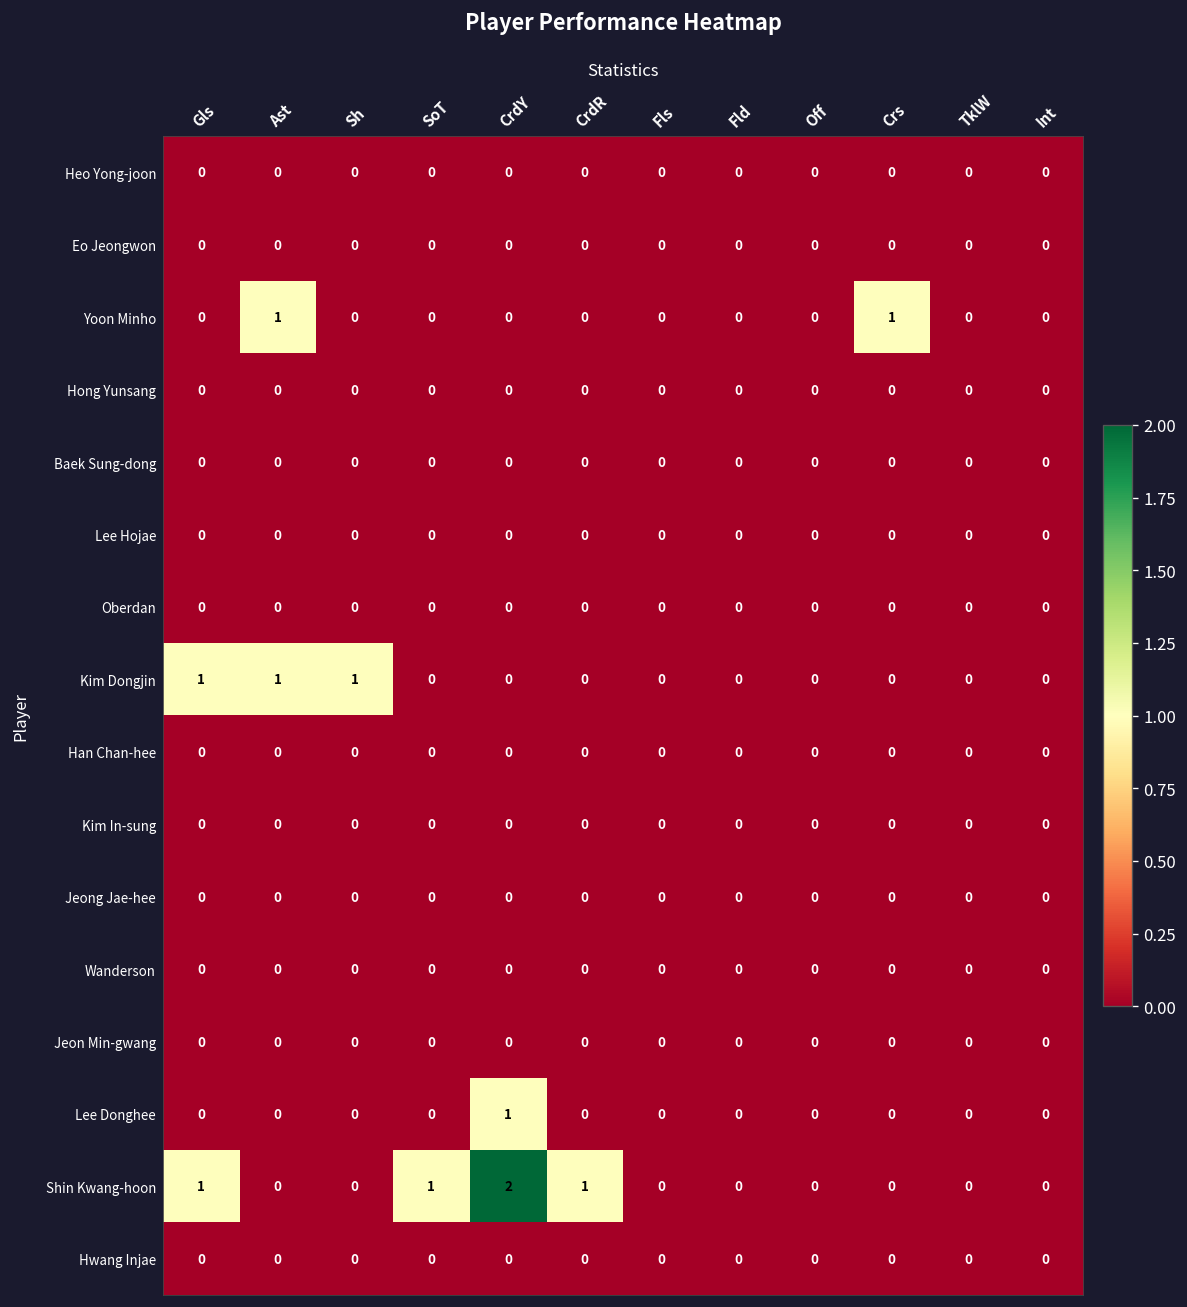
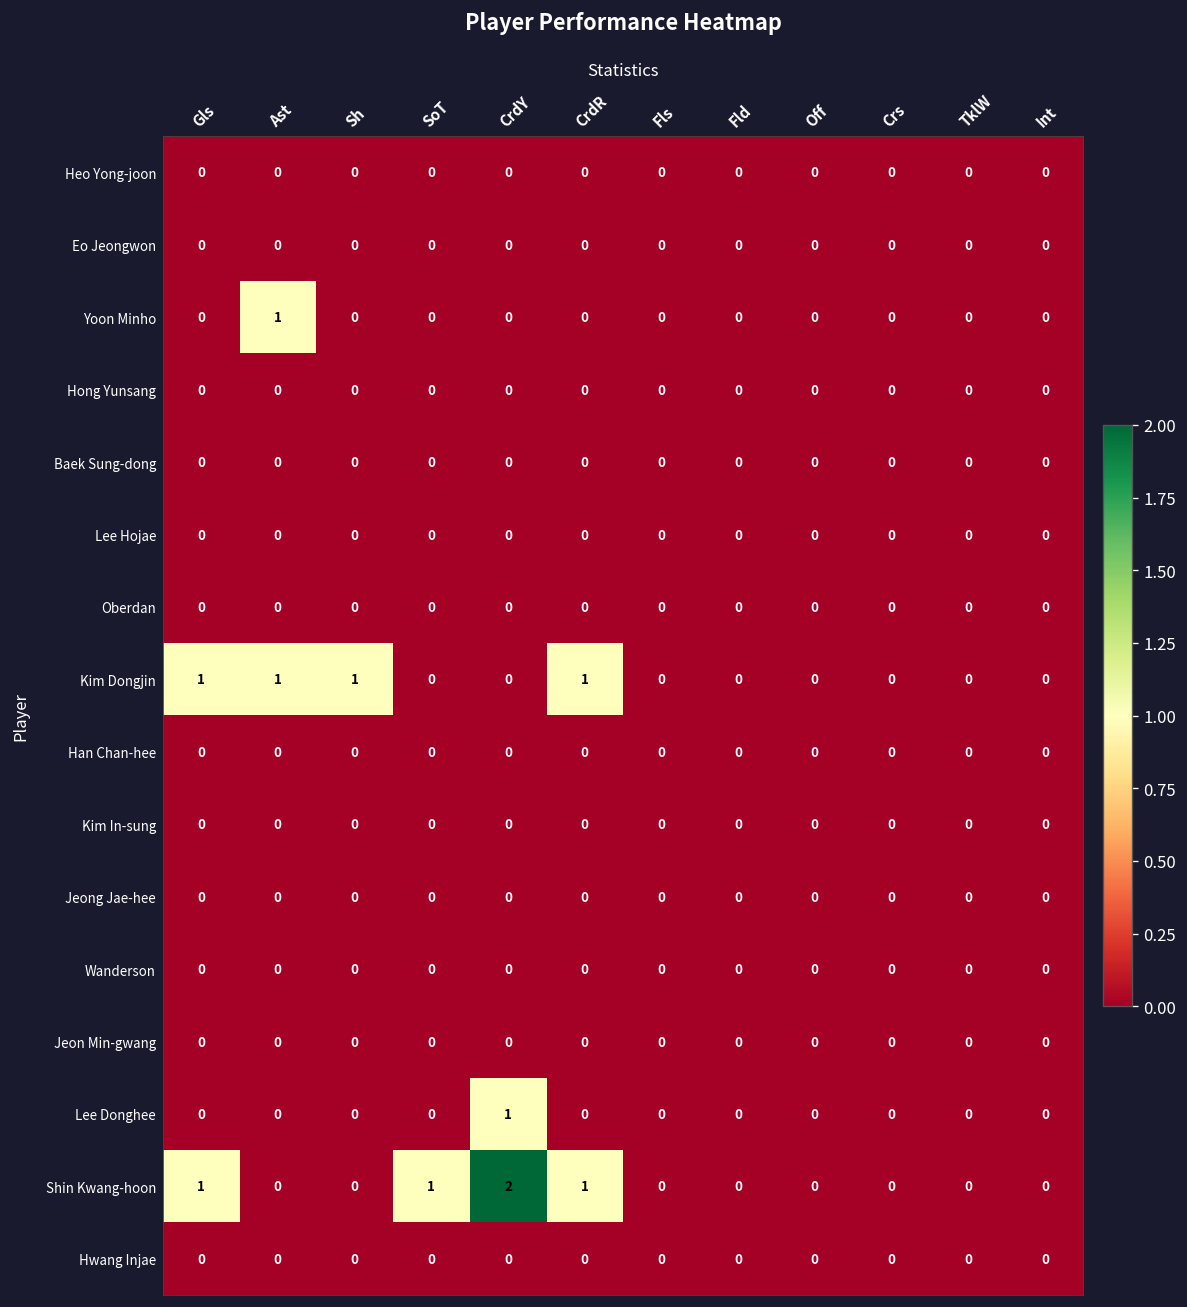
Yoon Minho, Crs: 1 -> 0
Kim Dongjin, CrdR: 0 -> 1
